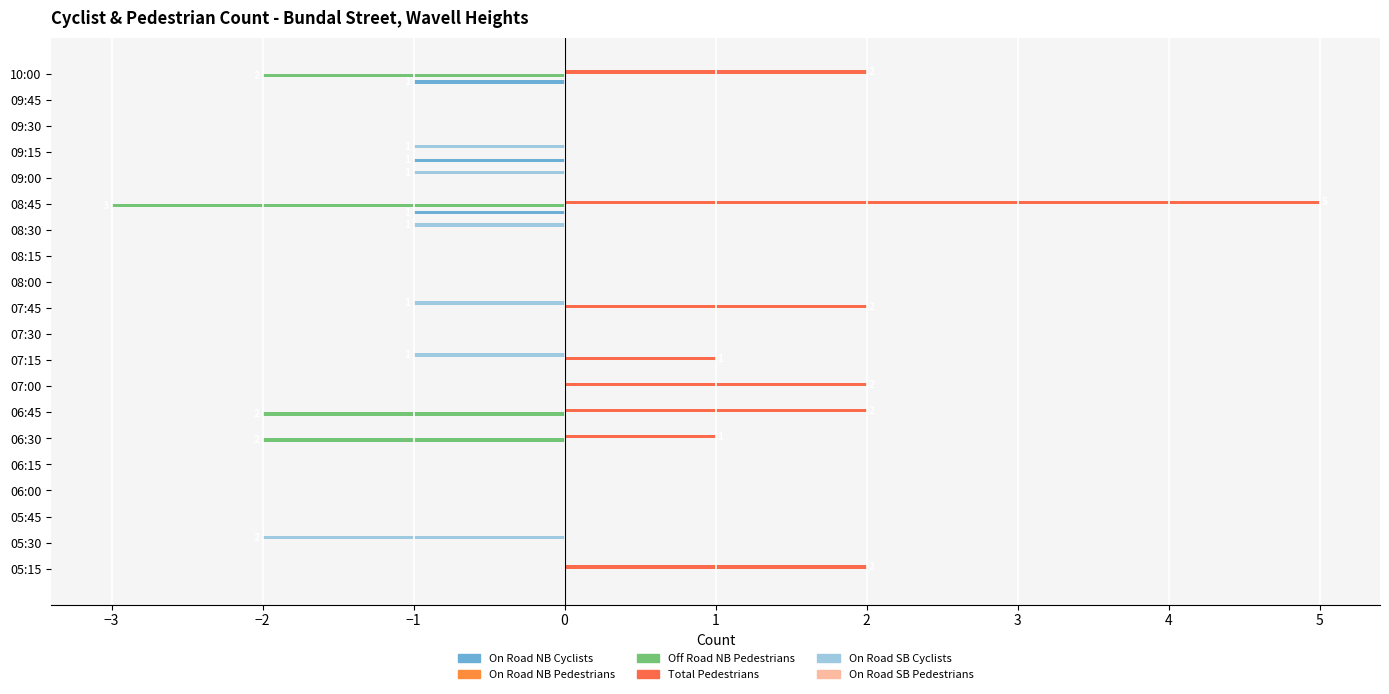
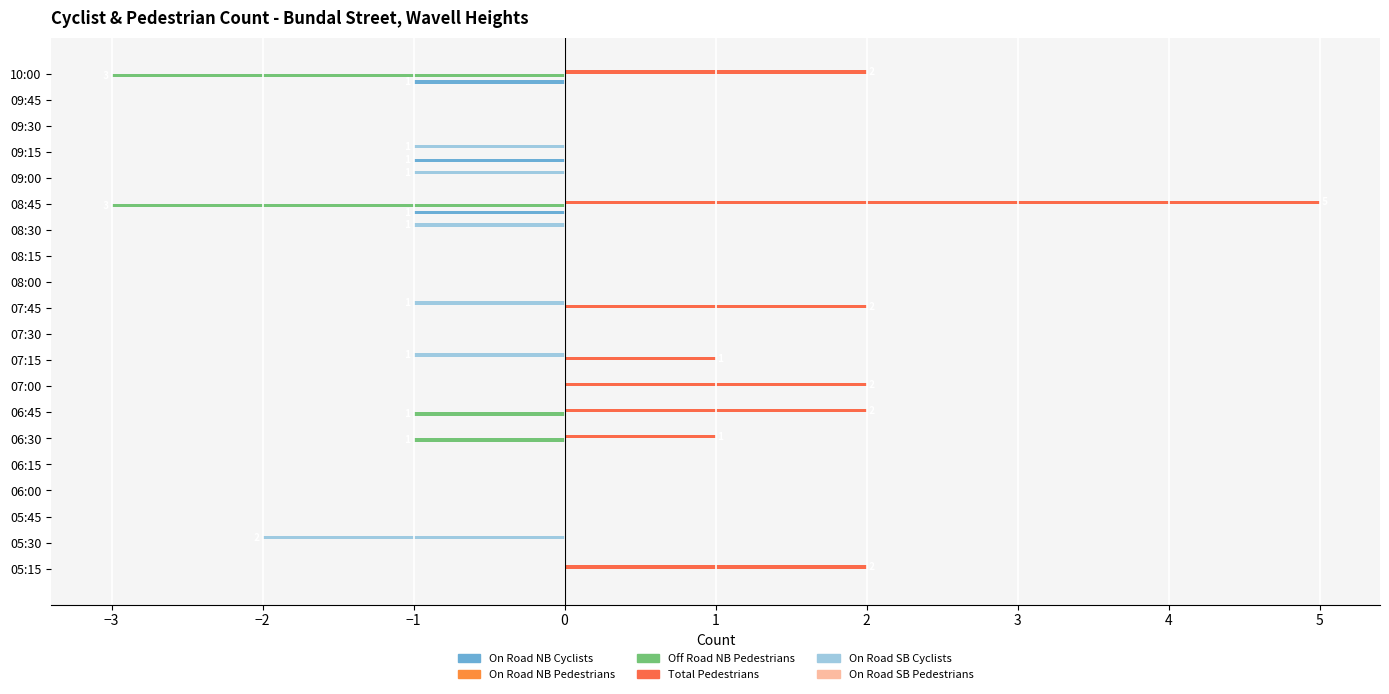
Off Road NB Pedestrians, 10:00: -2.00 -> -3.00
Off Road NB Pedestrians, 06:45: -2.00 -> -1.00
Off Road NB Pedestrians, 06:30: -2.00 -> -1.00
